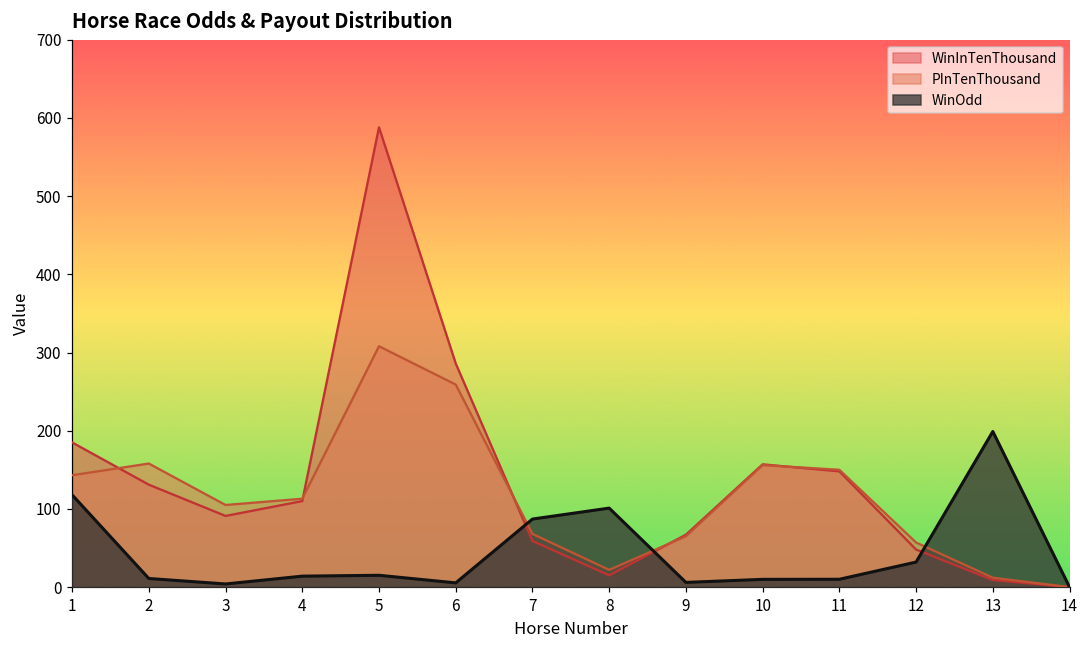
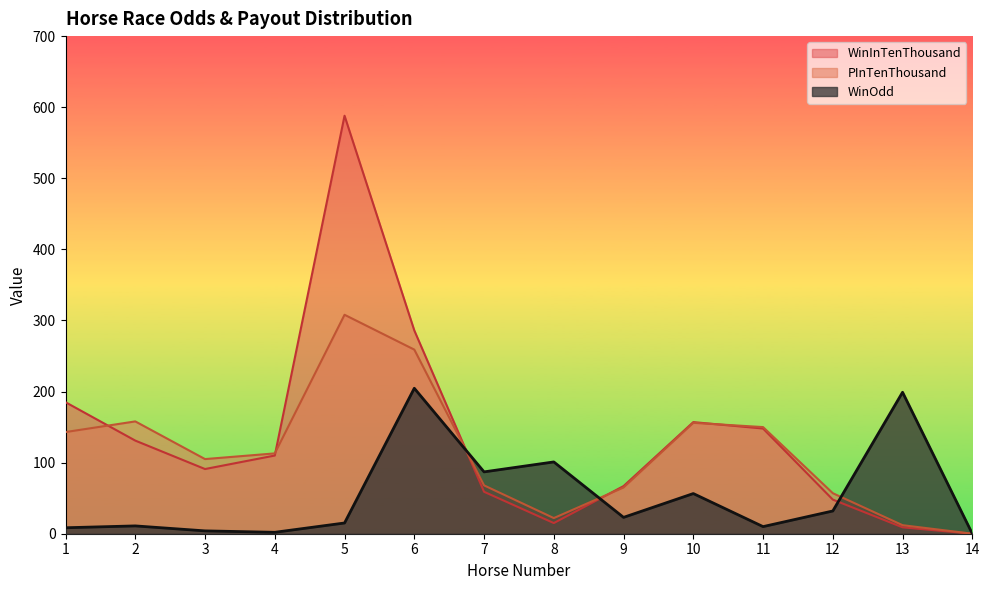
WinOdd, 1: 120 -> 10
WinOdd, 4: 10 -> 0
WinOdd, 6: 10 -> 200
WinOdd, 9: 10 -> 20
WinOdd, 10: 10 -> 60
